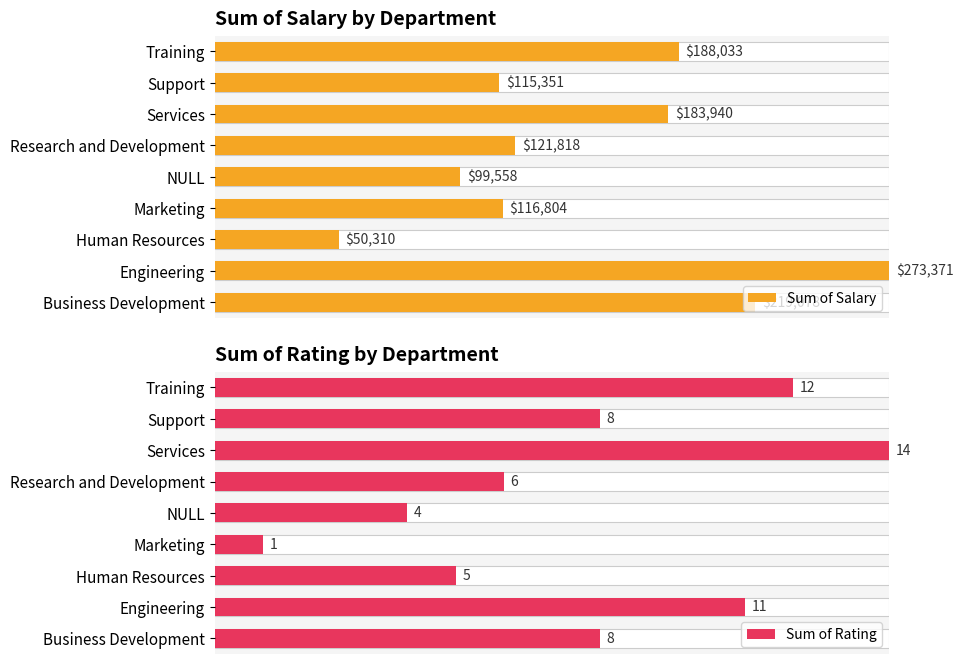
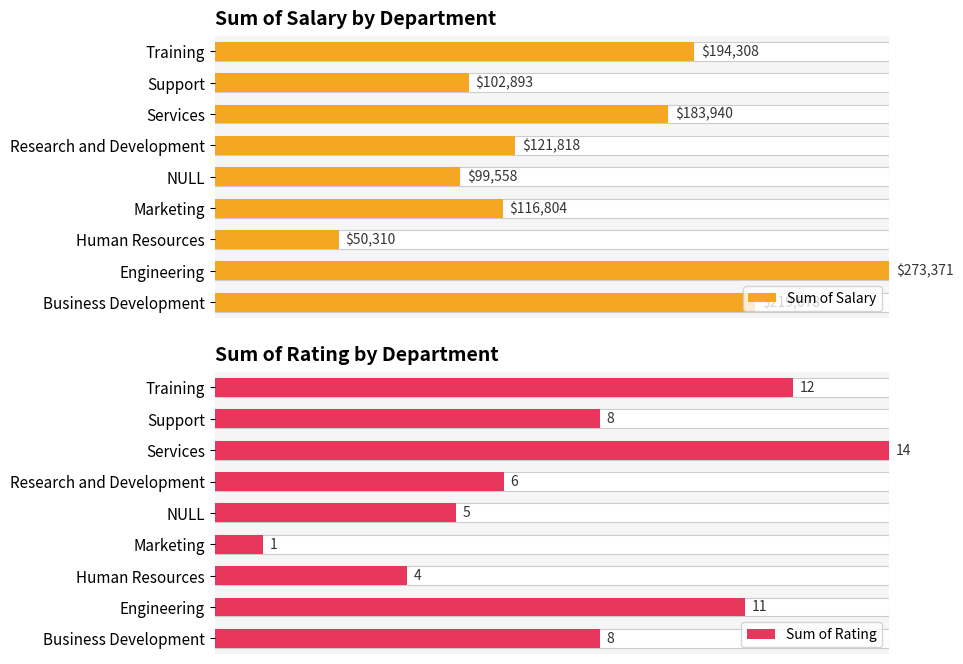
Sum of Salary by Department, Sum of Salary, Training: $188,033 -> $194,308
Sum of Salary by Department, Sum of Salary, Support: $115,351 -> $102,893
Sum of Rating by Department, Sum of Rating, NULL: 4 -> 5
Sum of Rating by Department, Sum of Rating, Human Resources: 5 -> 4
